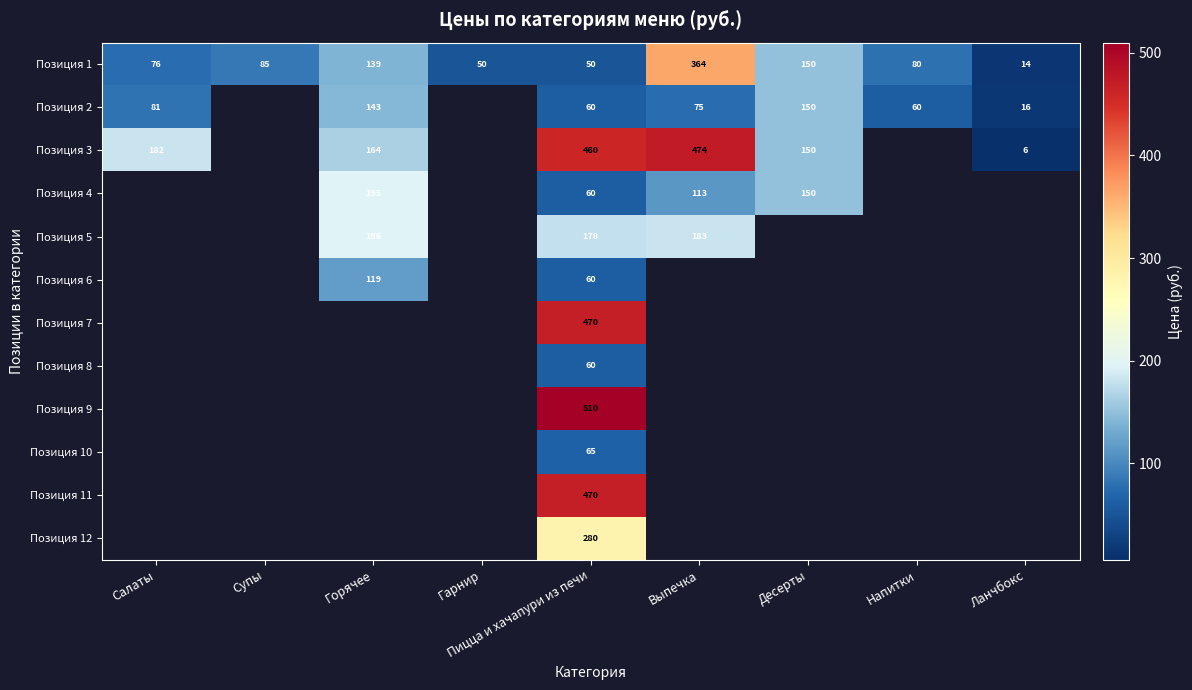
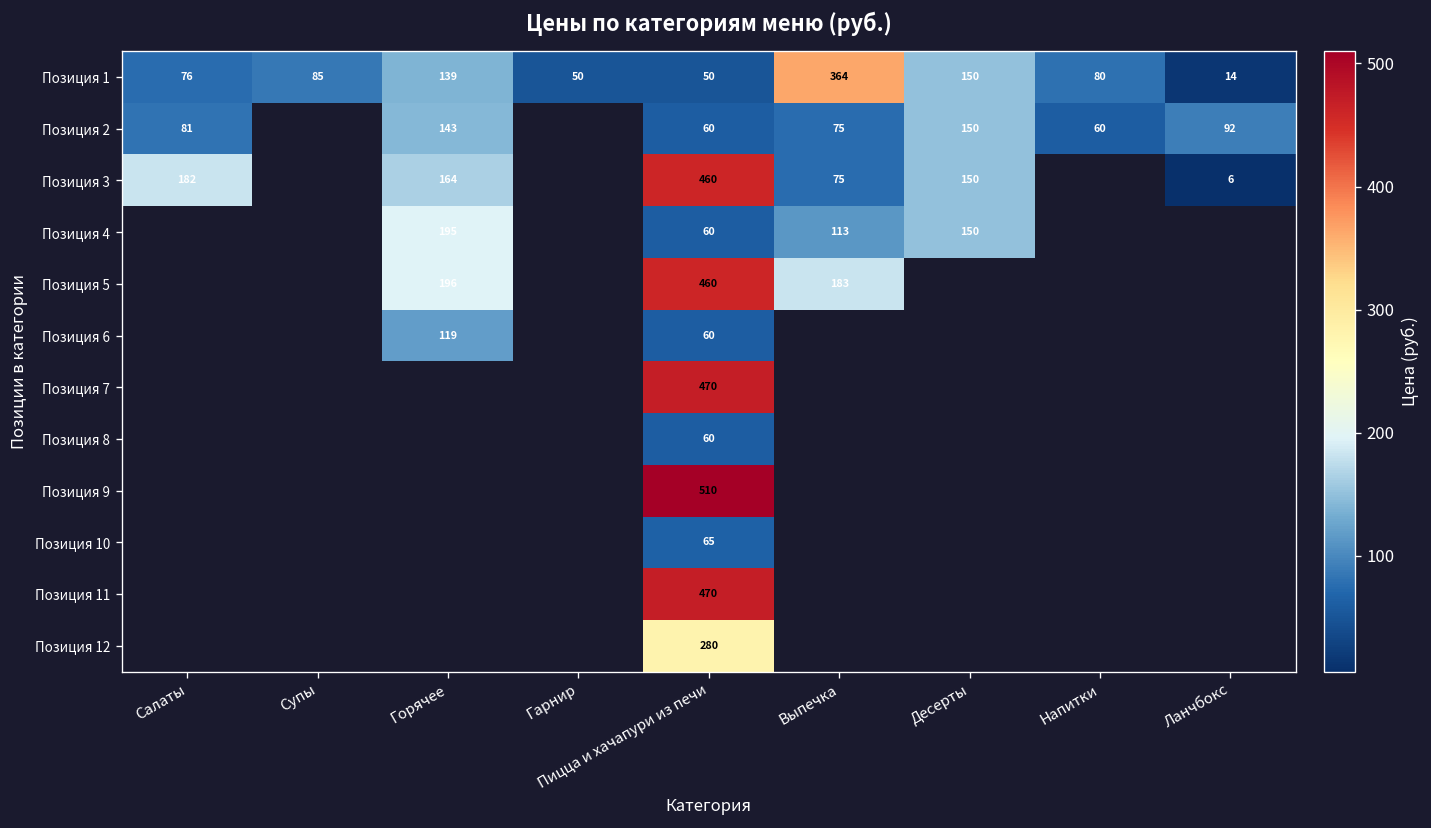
Позиция 2, Ланчбокс: 16 -> 92
Позиция 3, Выпечка: 474 -> 75
Позиция 5, Пицца и хачапури из печи: 178 -> 460
